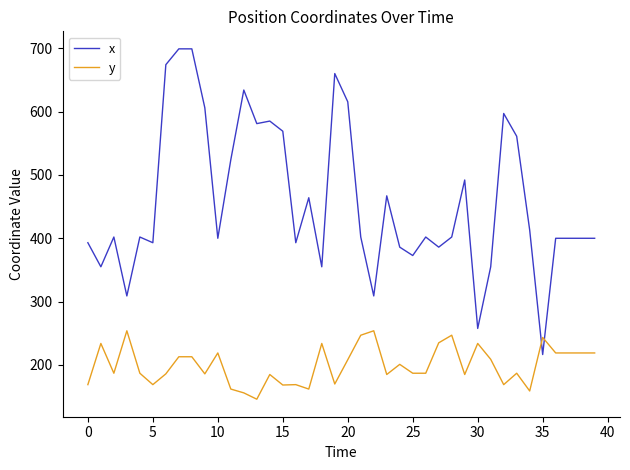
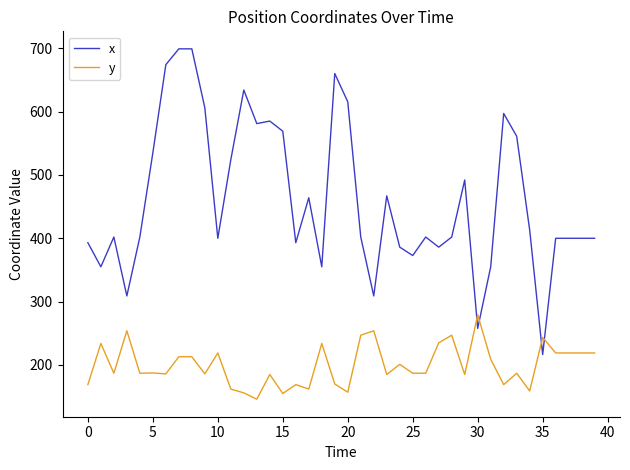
x, 5: 390 -> 530
y, 5: 170 -> 190
y, 15: 170 -> 160
y, 20: 210 -> 160
y, 30: 230 -> 280
